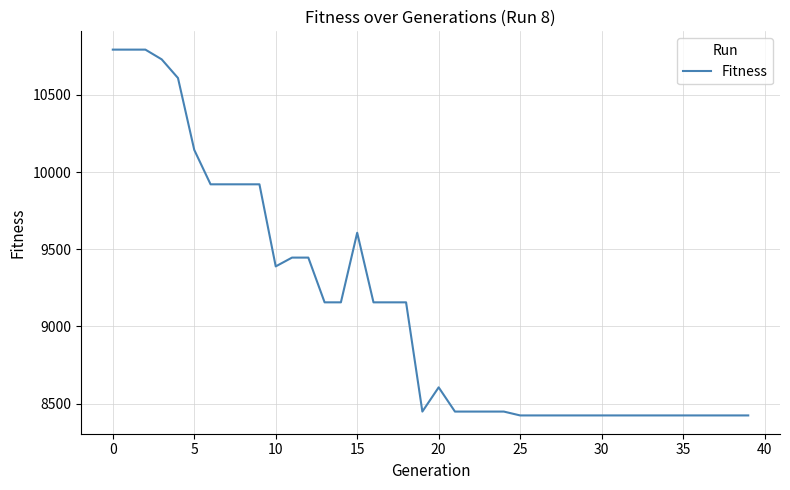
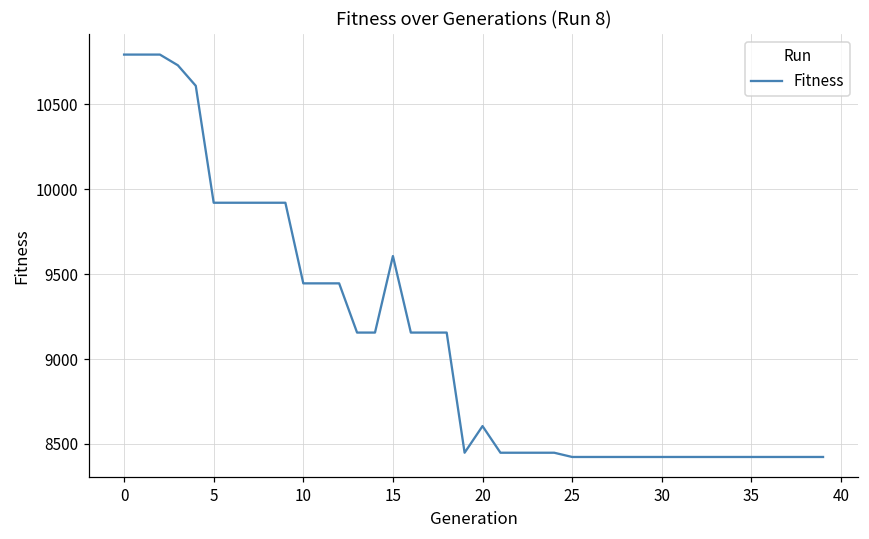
5: 10140 -> 9920
10: 9390 -> 9450
